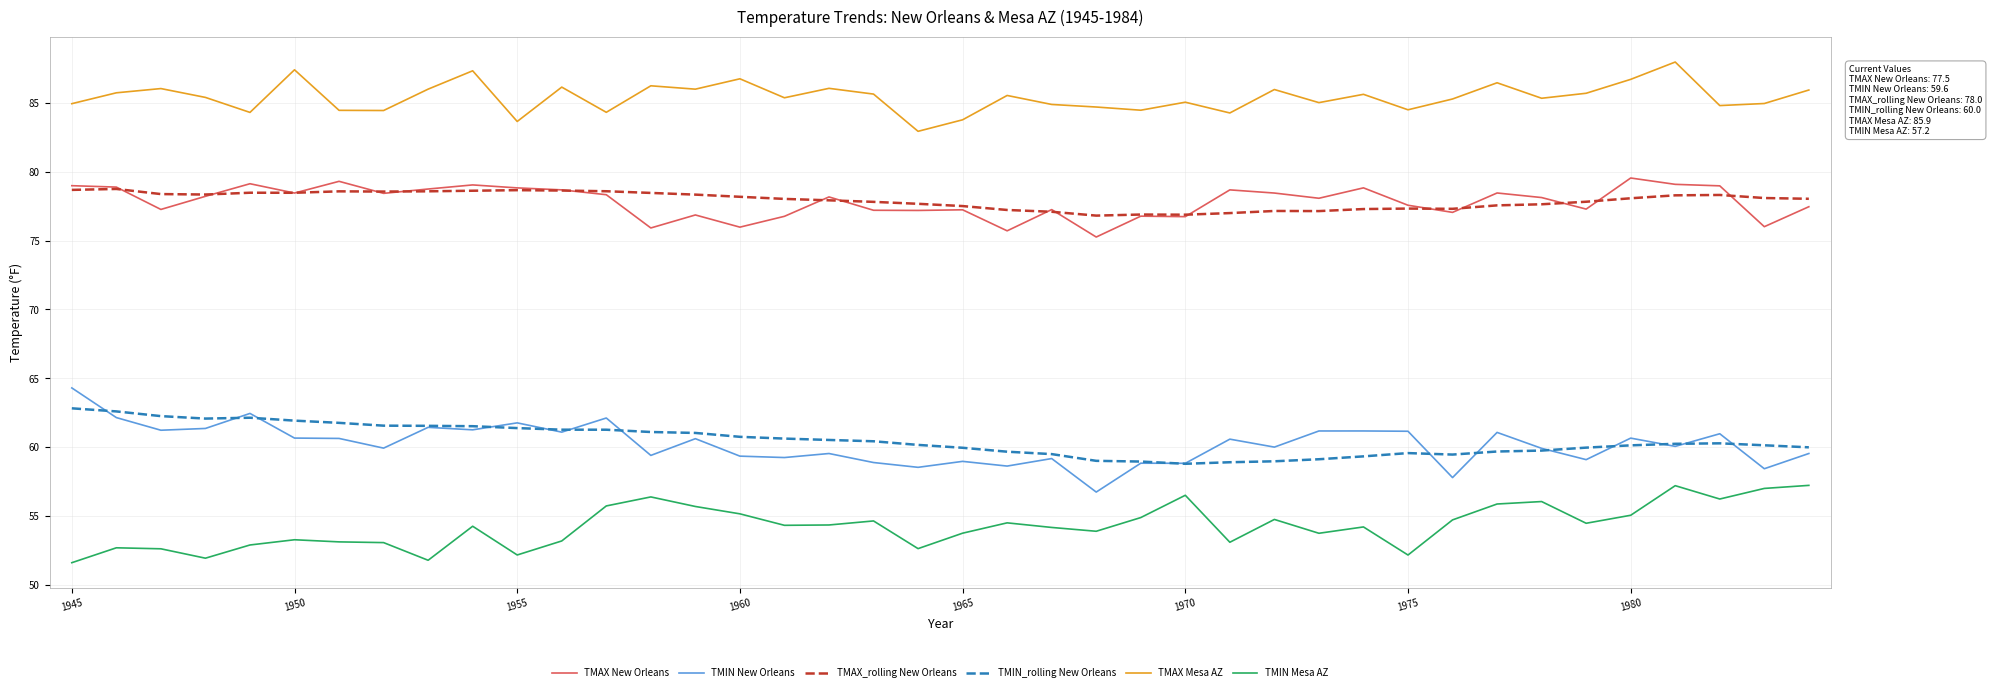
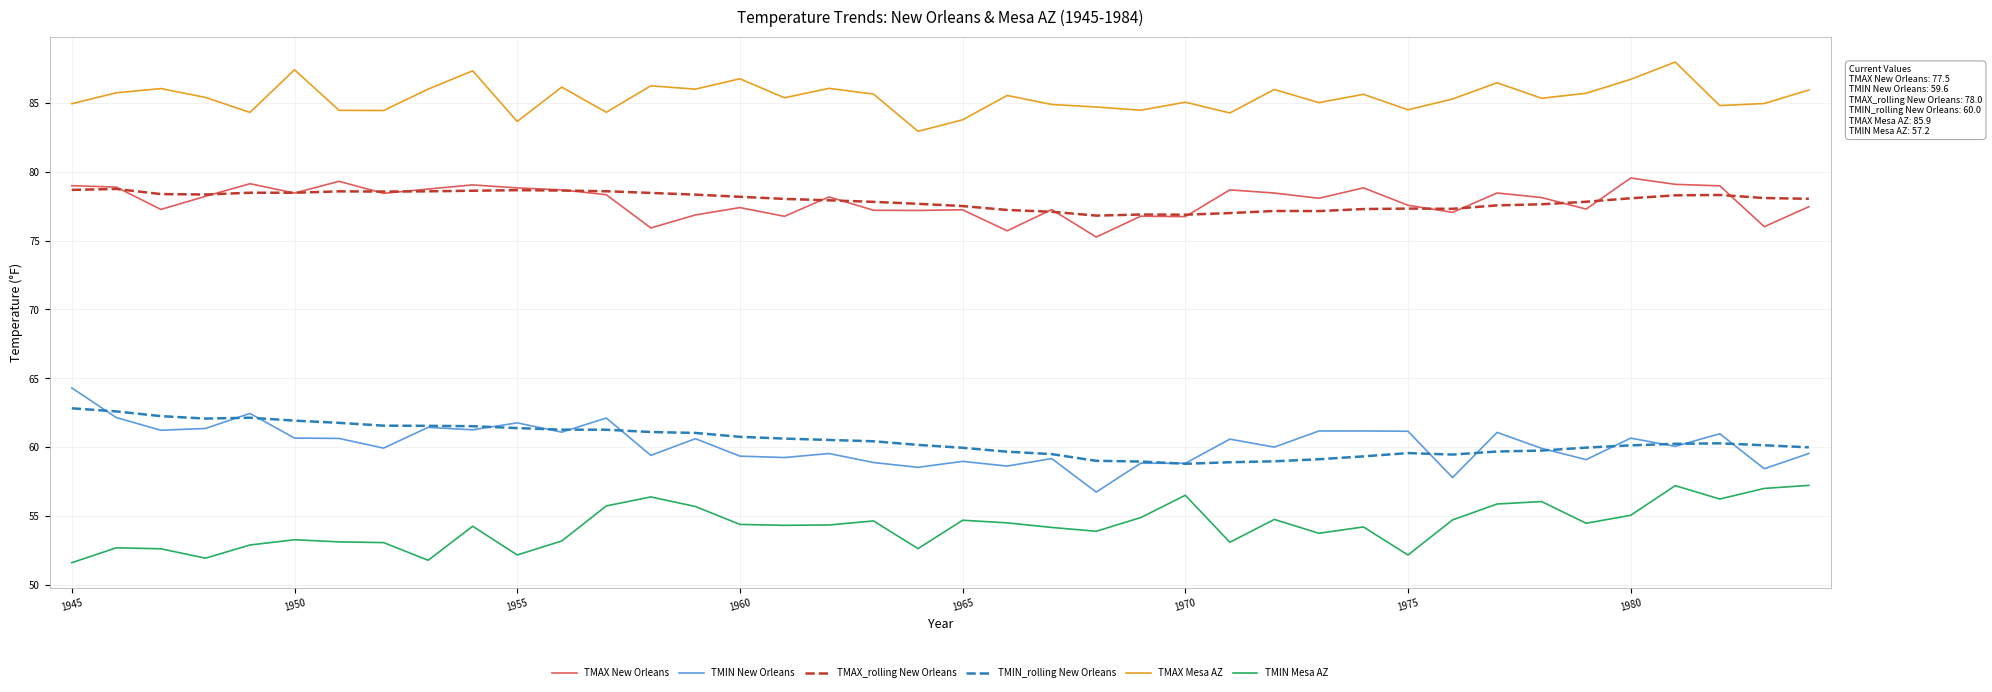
TMAX New Orleans, 1960: 76.0 -> 77.4
TMIN Mesa AZ, 1960: 55.2 -> 54.4
TMIN Mesa AZ, 1965: 53.8 -> 54.7
